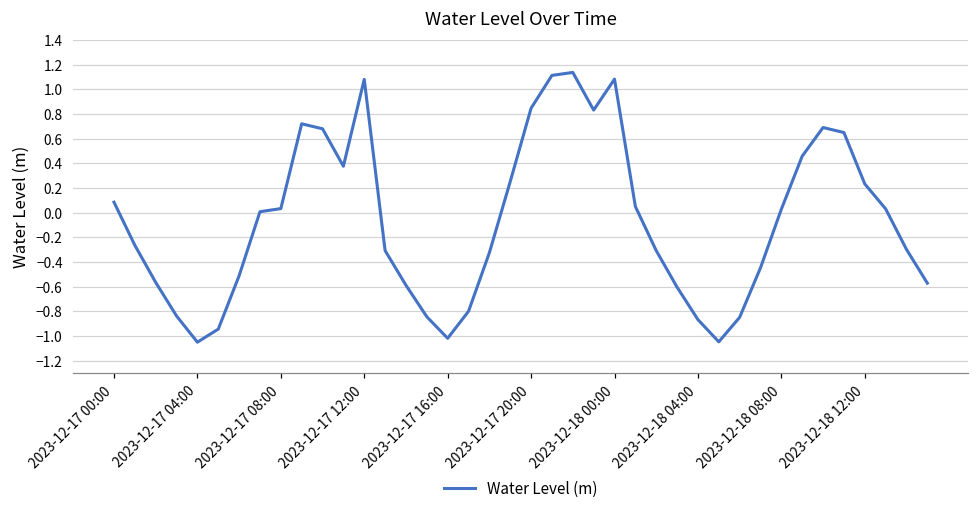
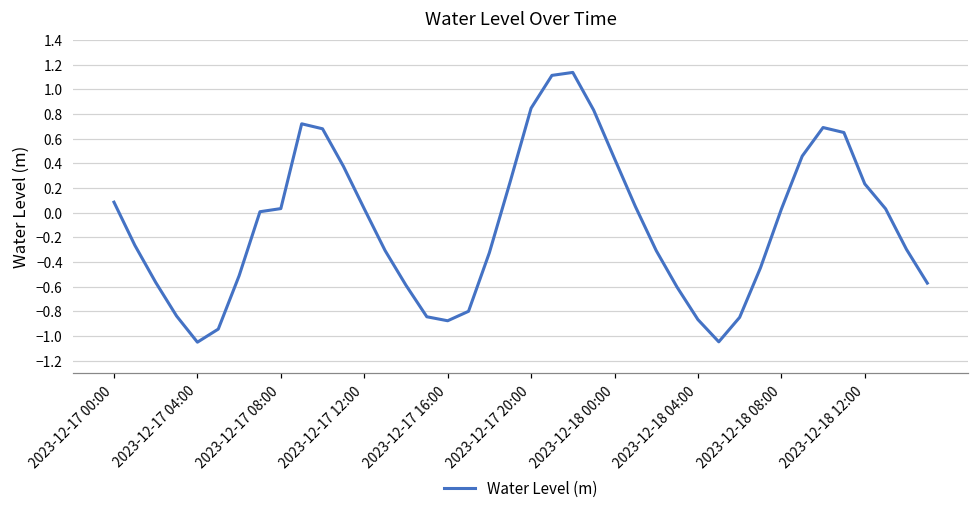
2023-12-17 12:00: 1.08 -> 0.03
2023-12-17 16:00: -1.02 -> -0.88
2023-12-18 00:00: 1.08 -> 0.44
